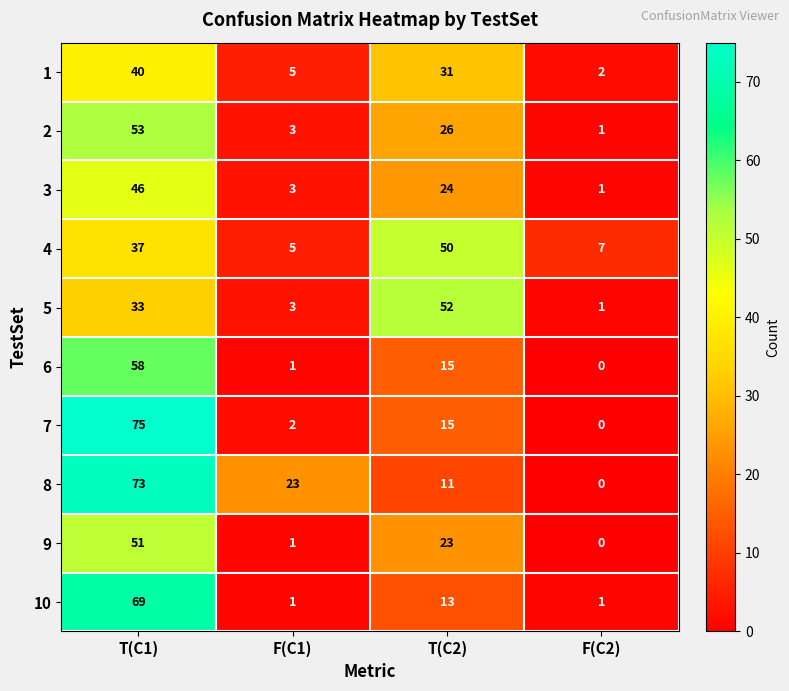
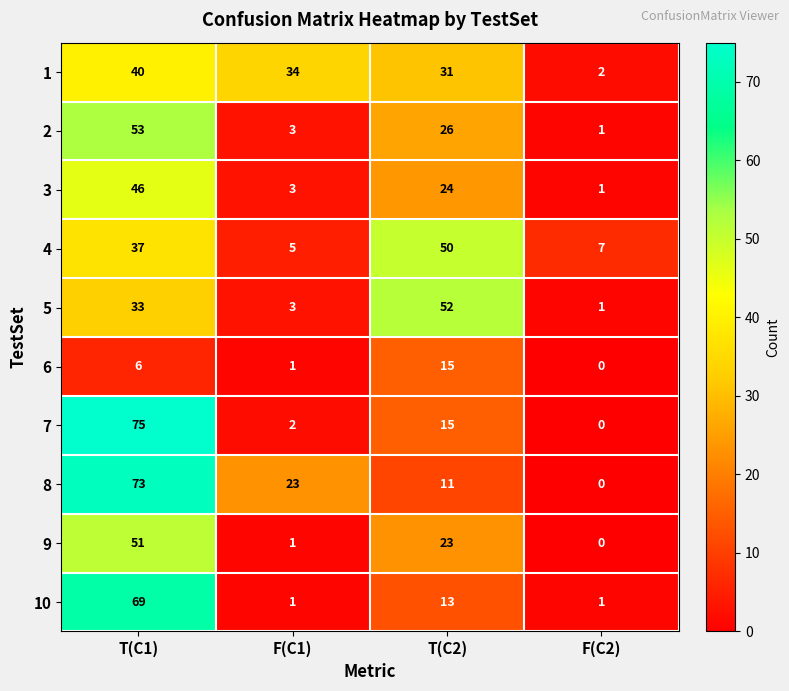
1, F(C1): 5 -> 34
6, T(C1): 58 -> 6
